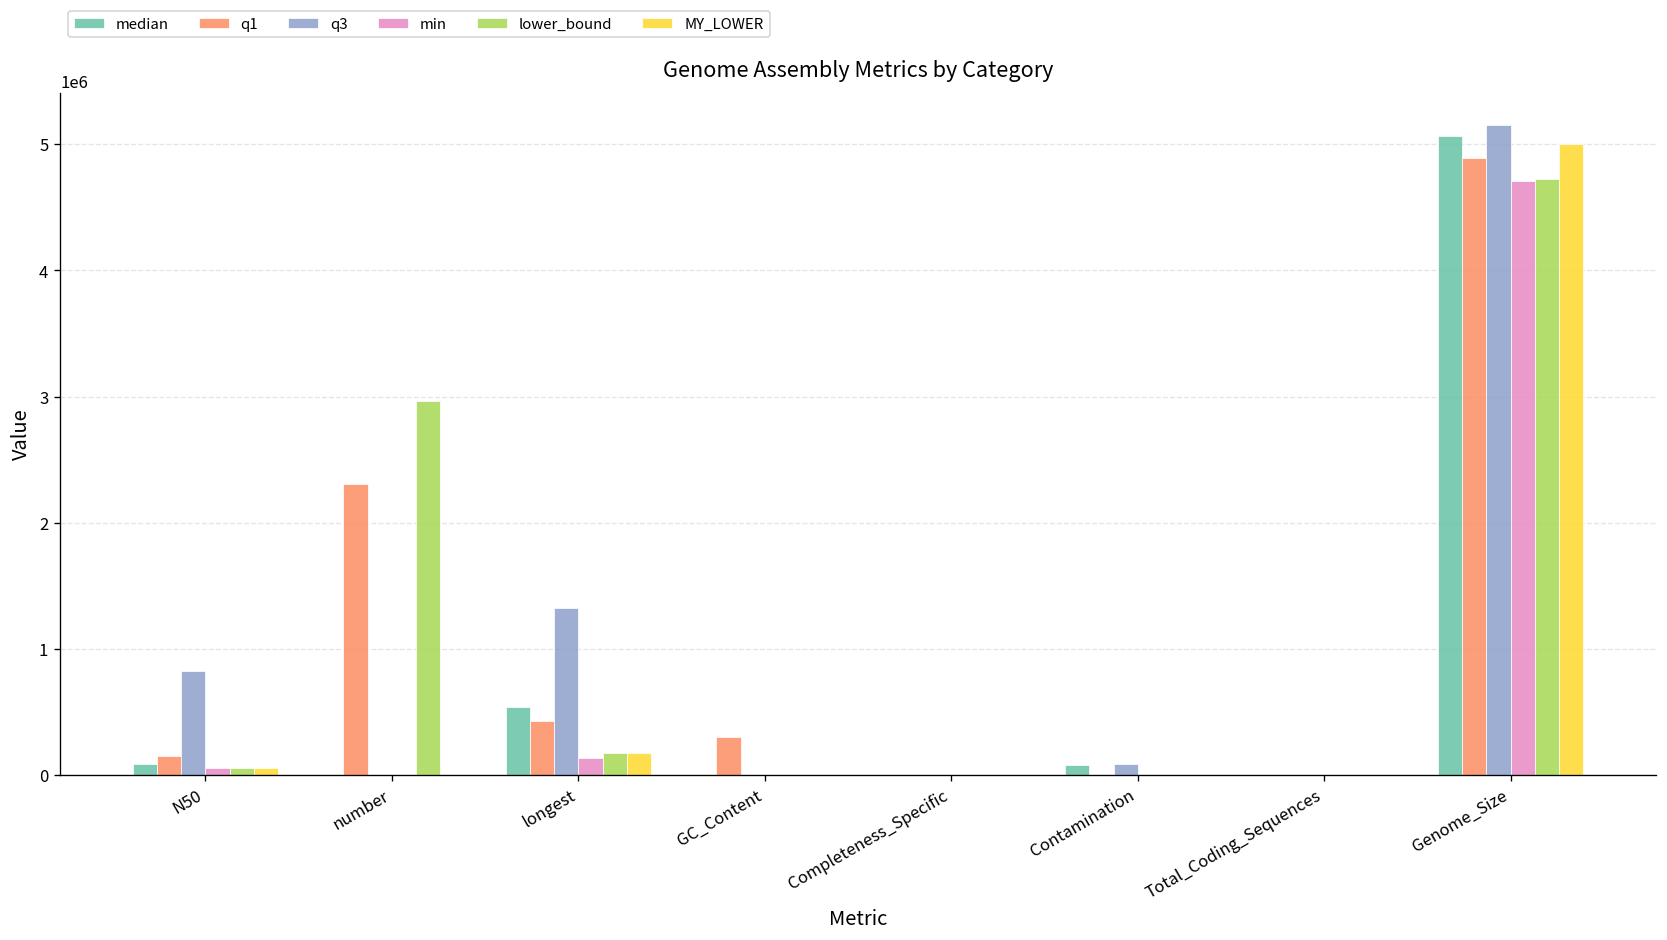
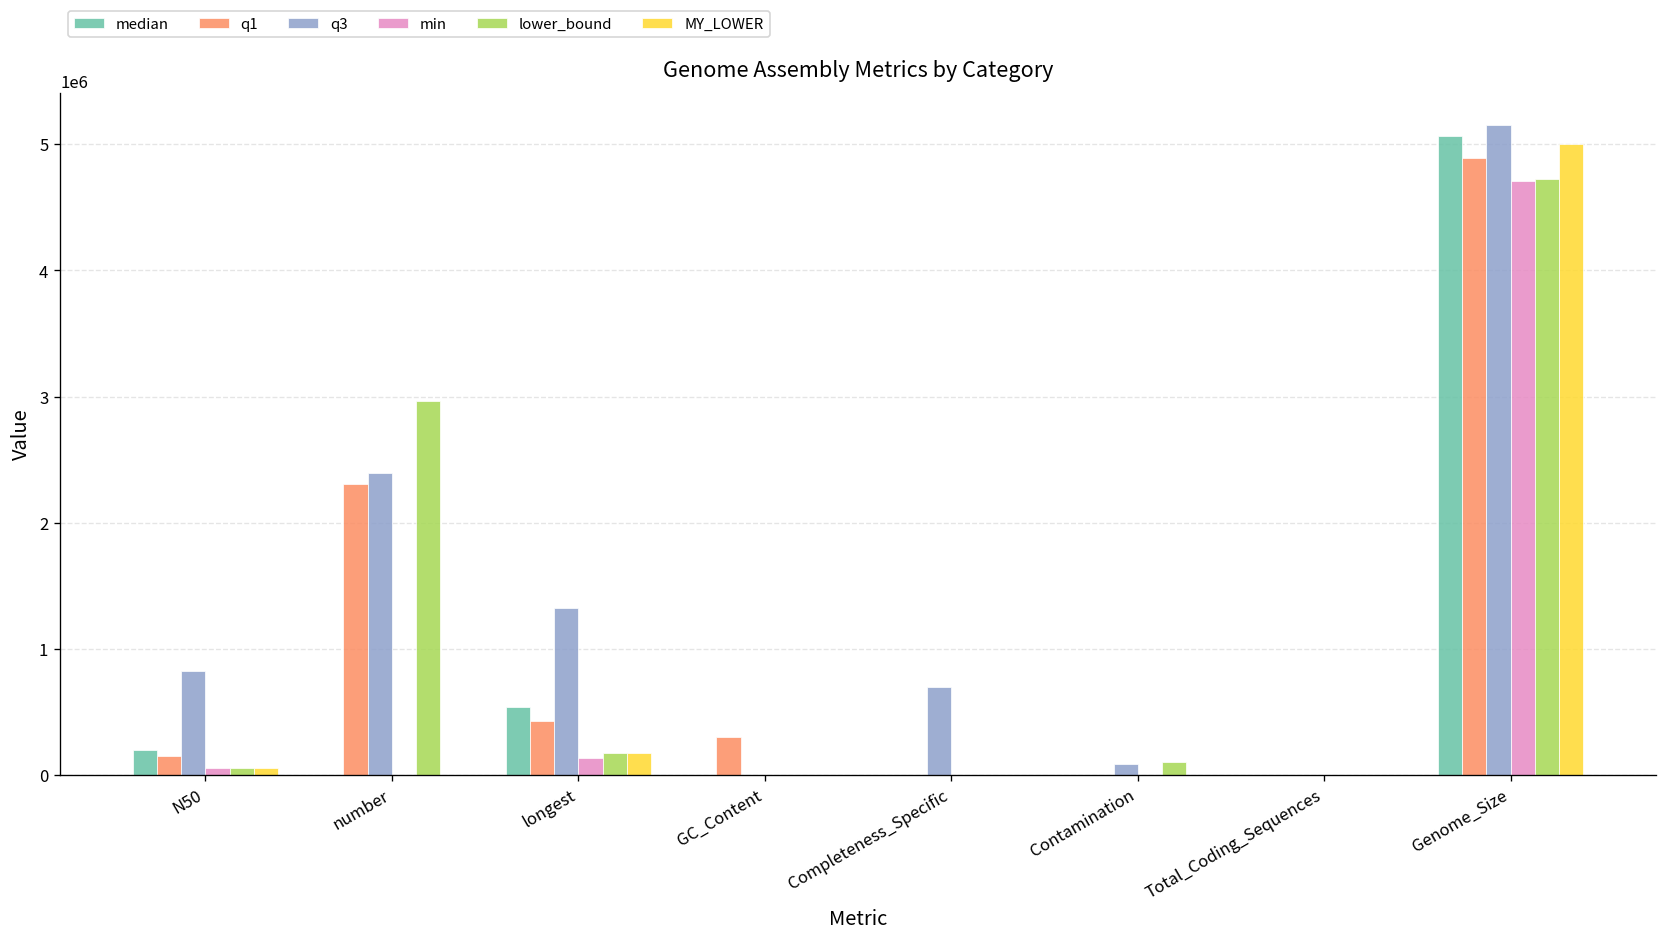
median, N50: 90000 -> 200000
q3, number: 0 -> 2400000
q3, Completeness_Specific: 0 -> 700000
median, Contamination: 80000 -> 0
lower_bound, Contamination: 0 -> 110000
